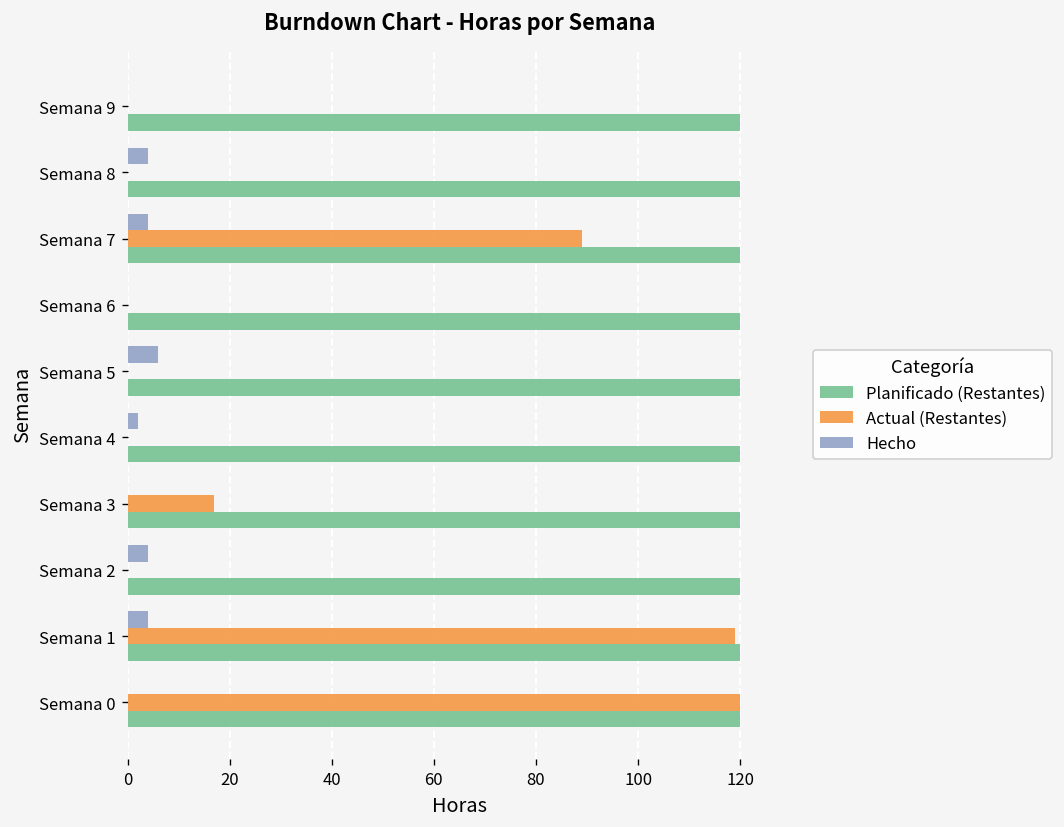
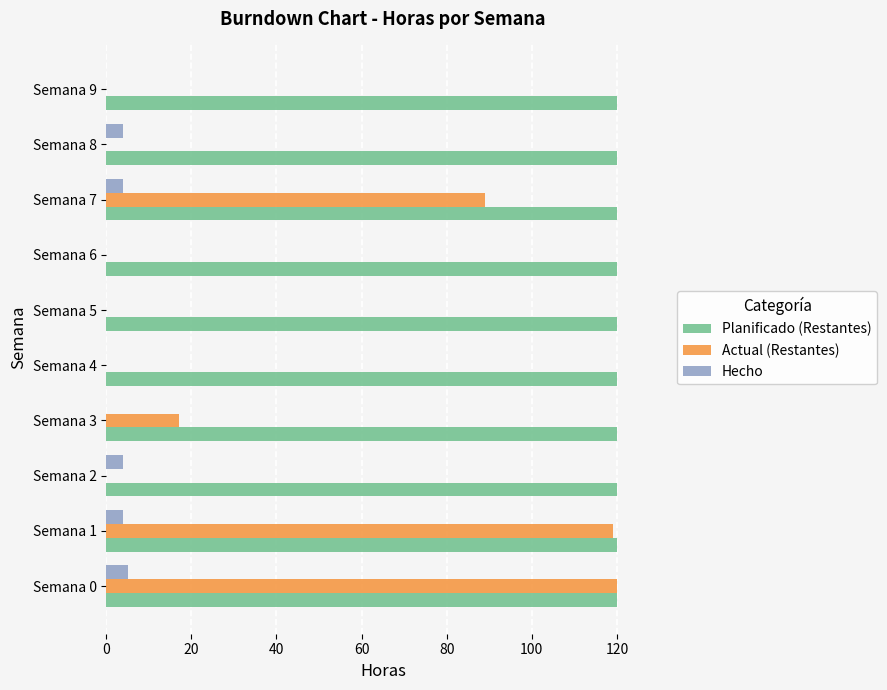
Hecho, Semana 5: 6 -> 0
Hecho, Semana 4: 2 -> 0
Hecho, Semana 0: 0 -> 5
